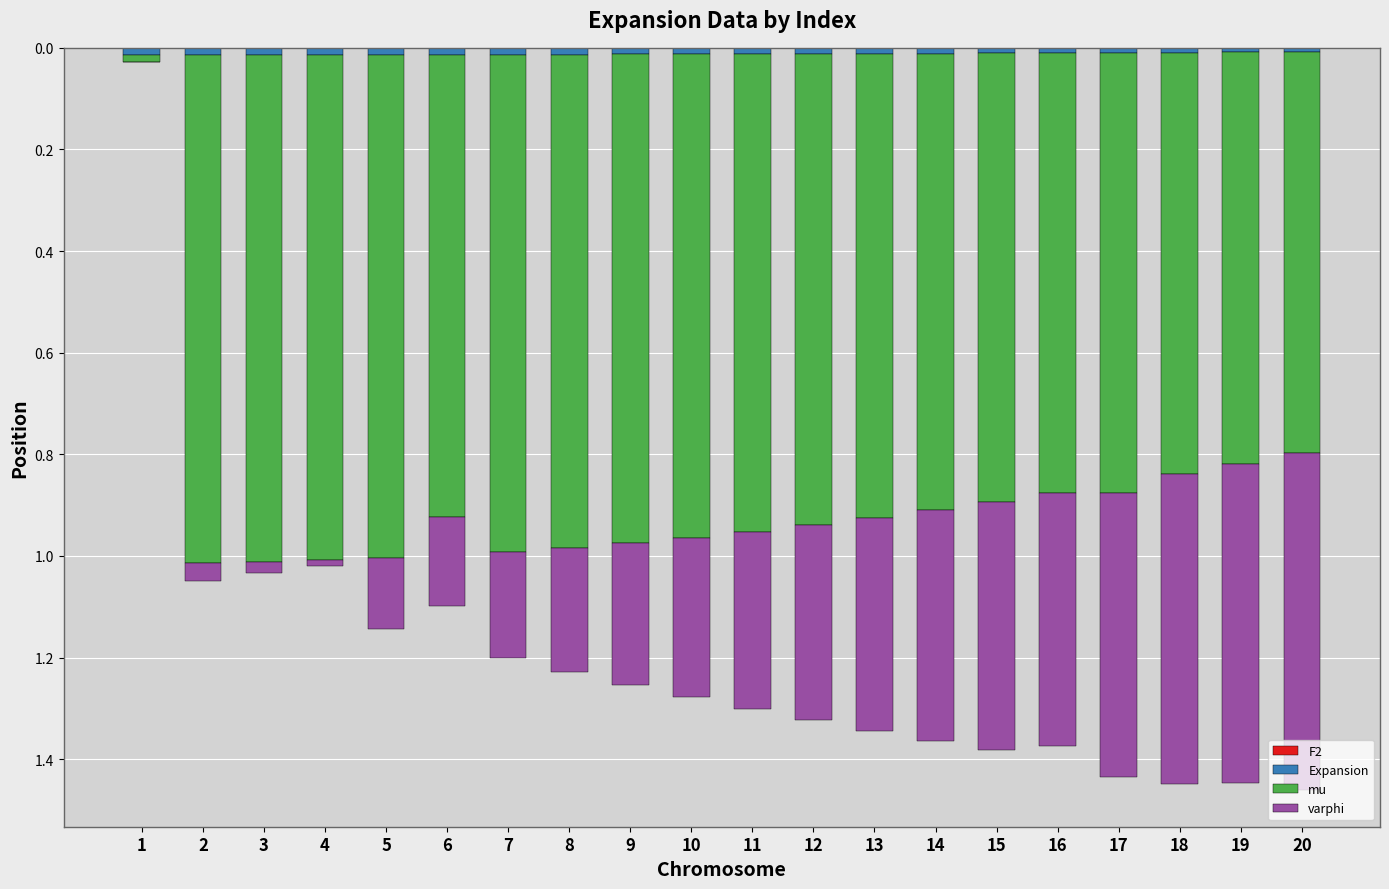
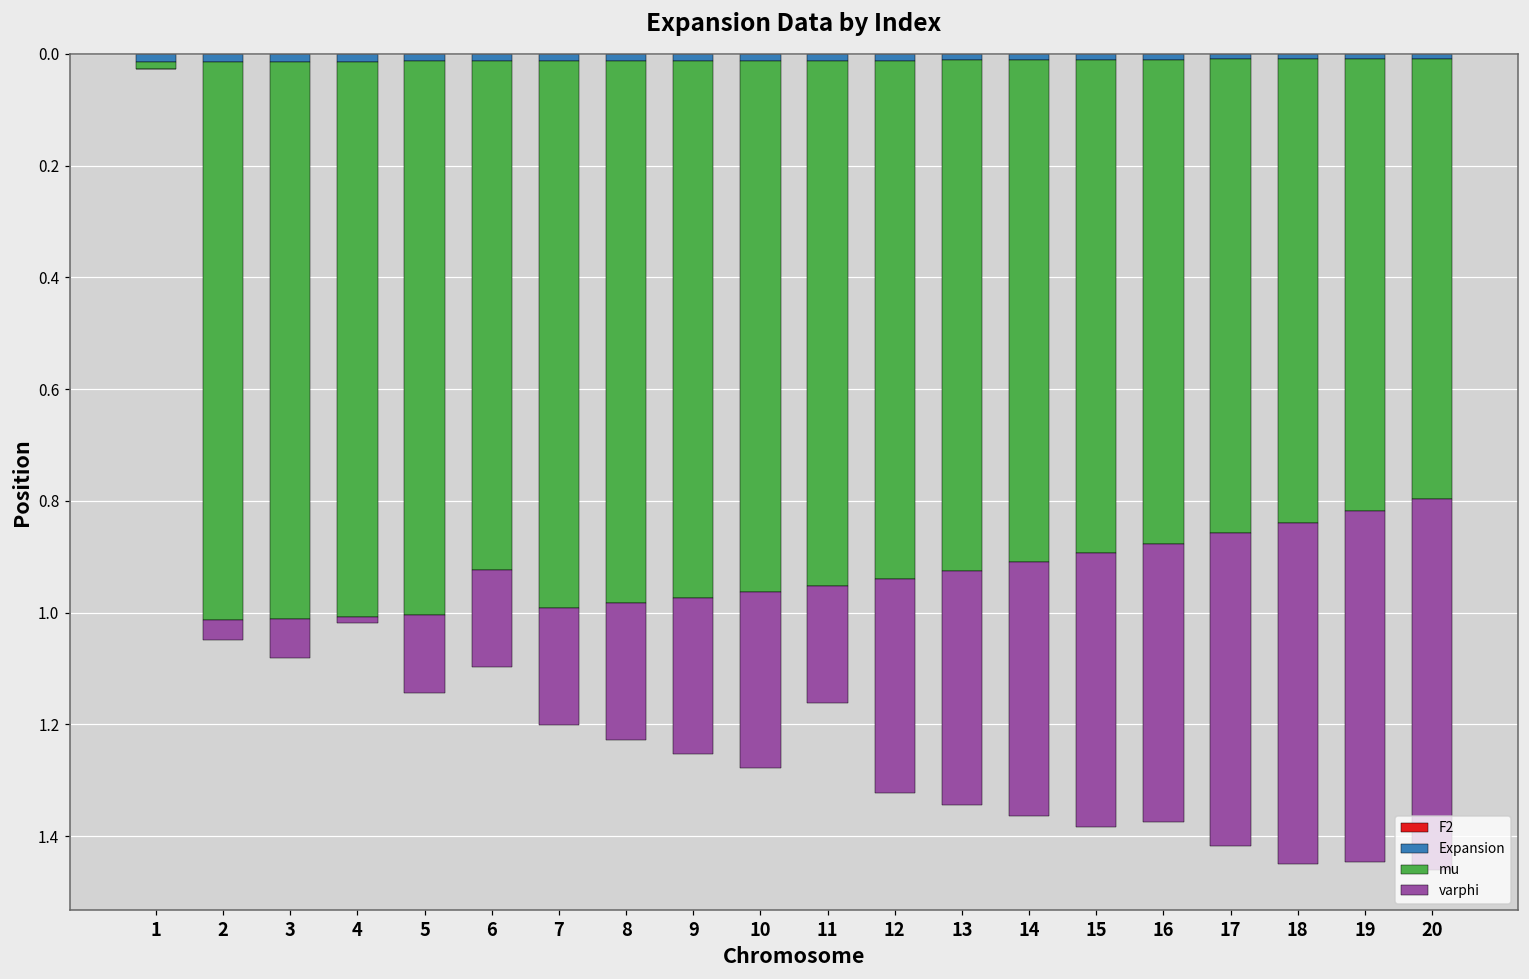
varphi, 3: 0.02 -> 0.07
varphi, 11: 0.35 -> 0.21
mu, 17: 0.87 -> 0.85
